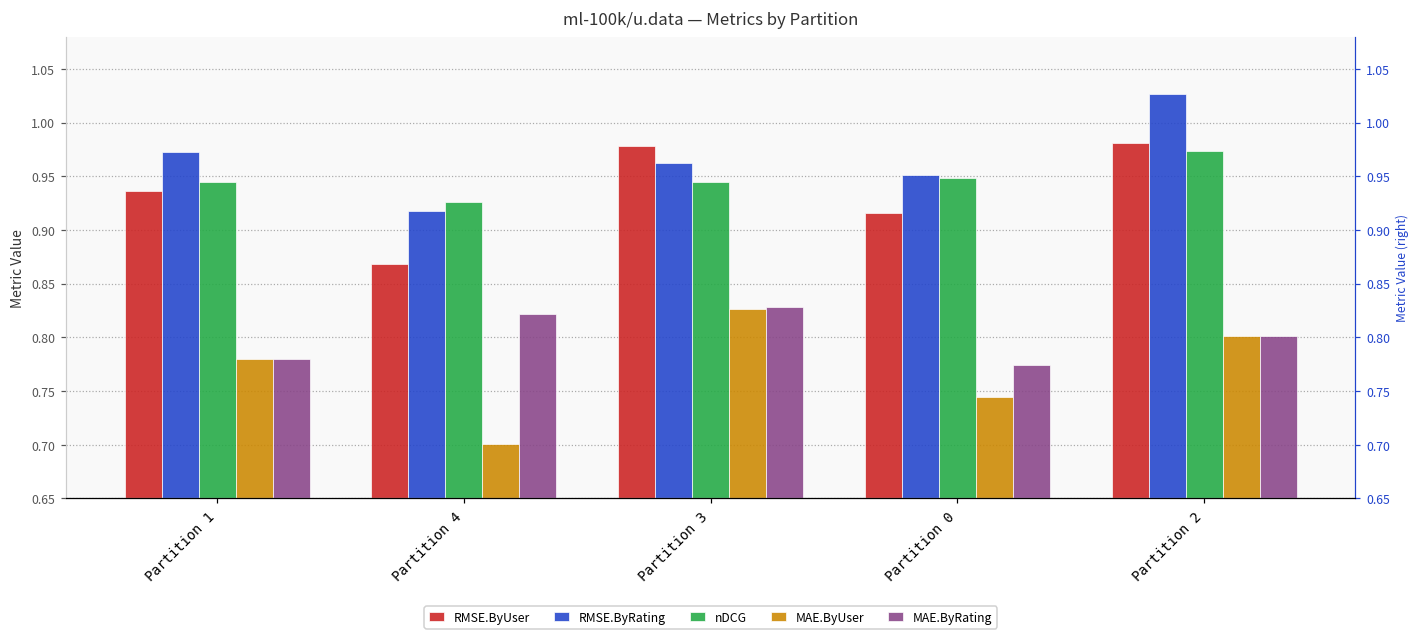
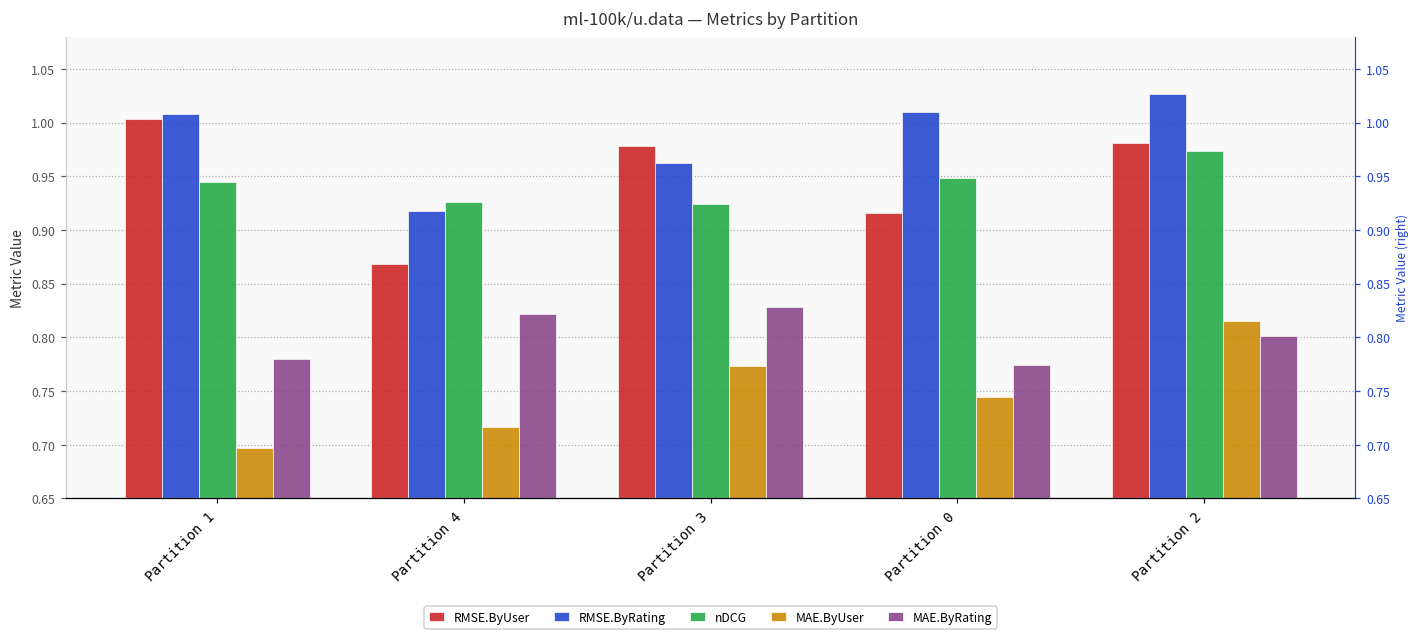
RMSE.ByUser, Partition 1: 0.94 -> 1.00
RMSE.ByRating, Partition 1: 0.97 -> 1.01
MAE.ByUser, Partition 1: 0.78 -> 0.70
MAE.ByUser, Partition 4: 0.70 -> 0.72
nDCG, Partition 3: 0.94 -> 0.92
MAE.ByUser, Partition 3: 0.83 -> 0.77
RMSE.ByRating, Partition 0: 0.95 -> 1.01
MAE.ByUser, Partition 2: 0.80 -> 0.82
